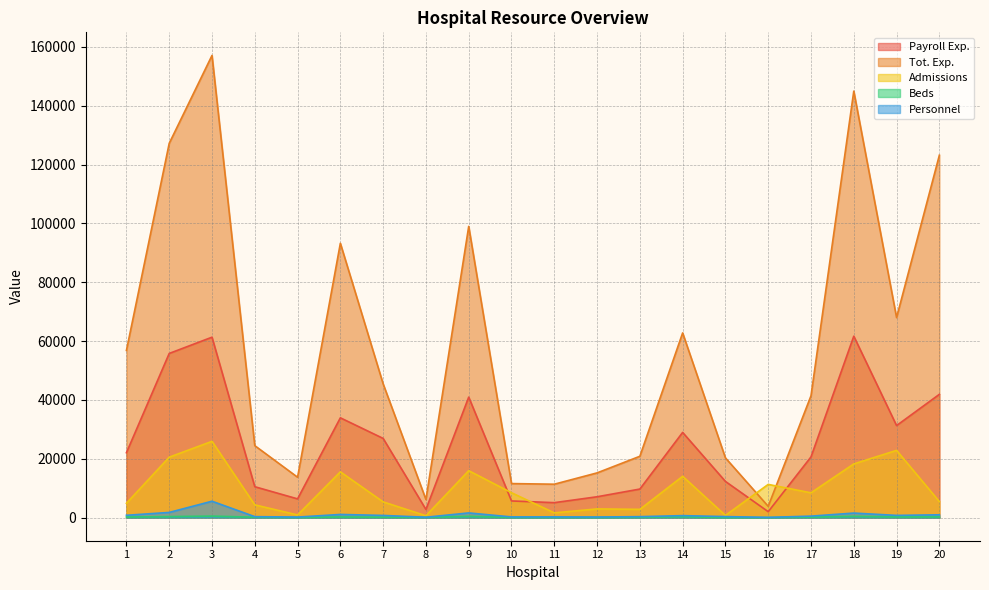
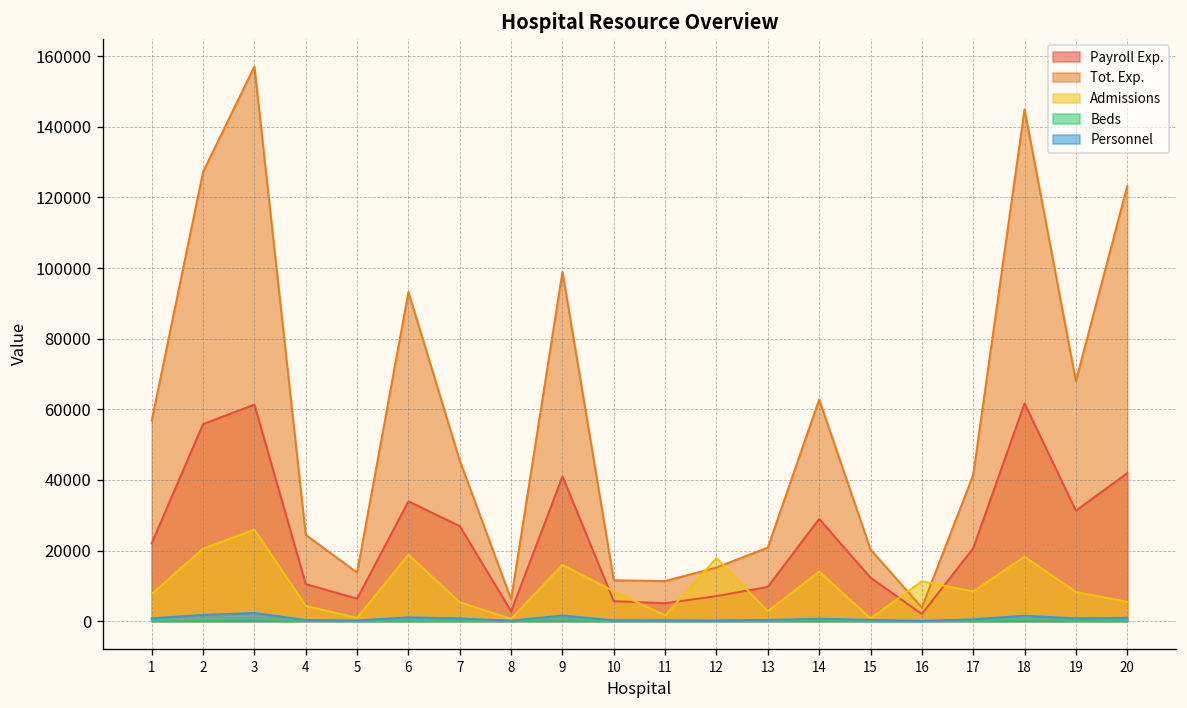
Admissions, 1: 5000 -> 8000
Personnel, 3: 6000 -> 2000
Admissions, 6: 16000 -> 19000
Admissions, 12: 3000 -> 18000
Admissions, 19: 23000 -> 8000
